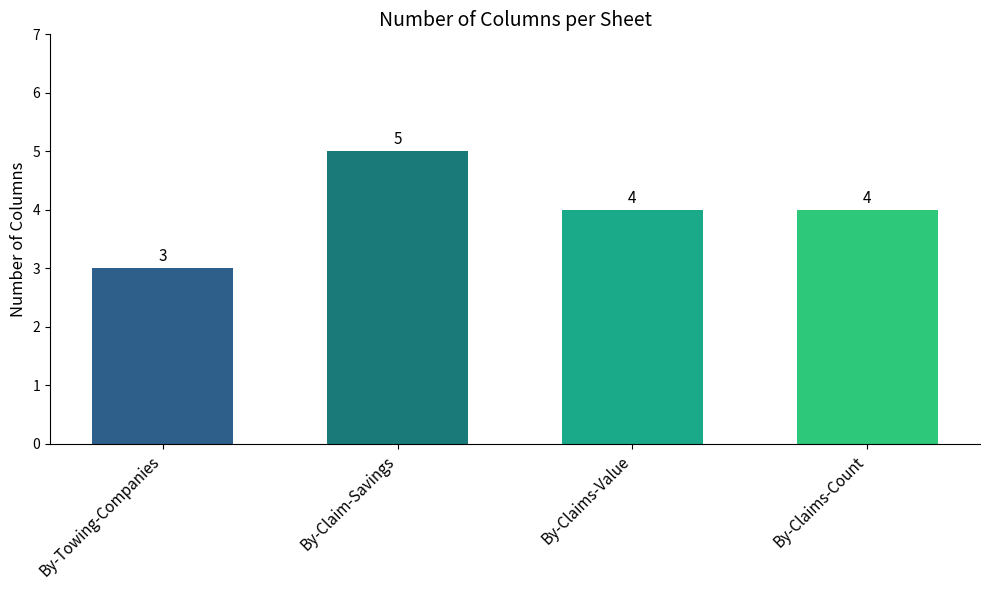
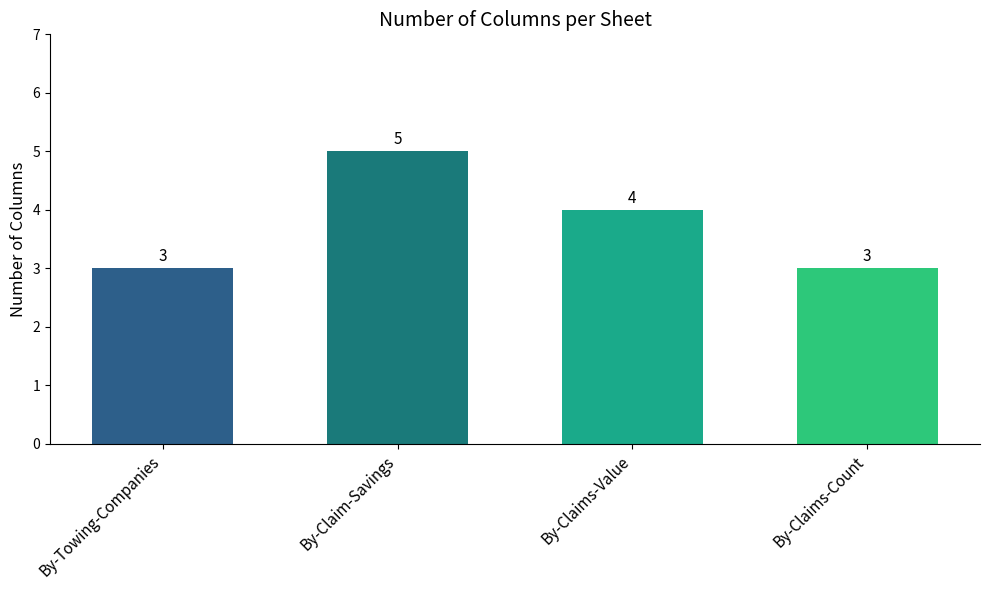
By-Claims-Count: 4 -> 3
